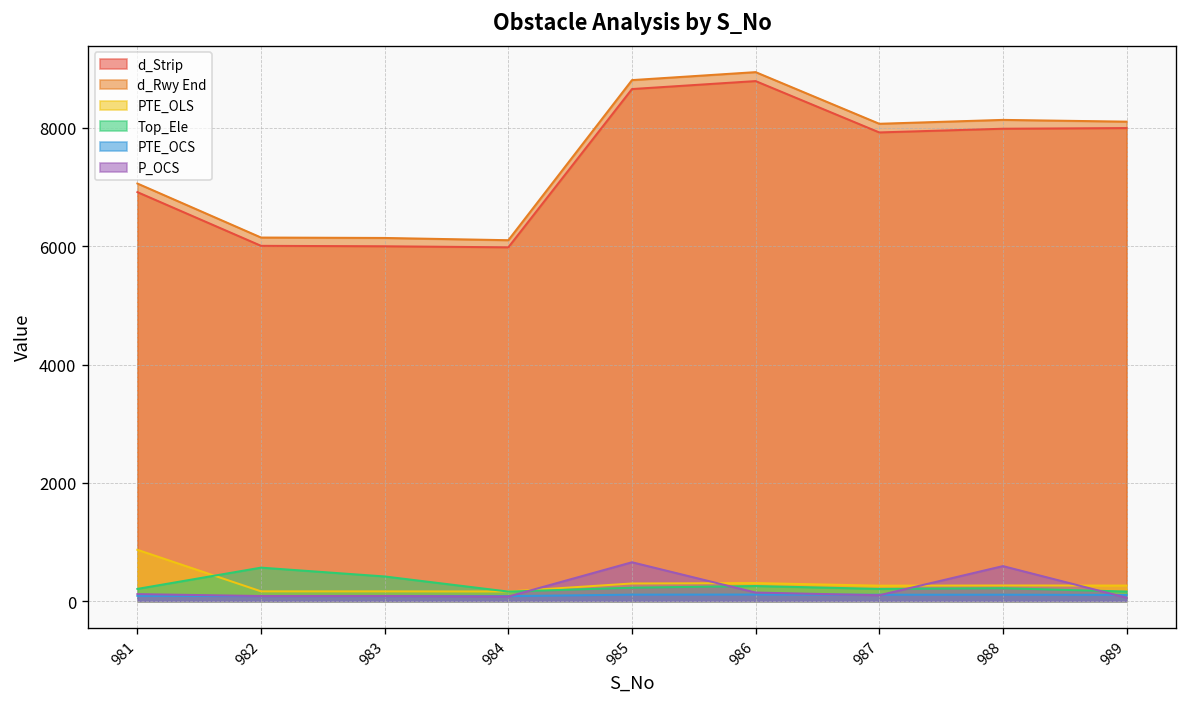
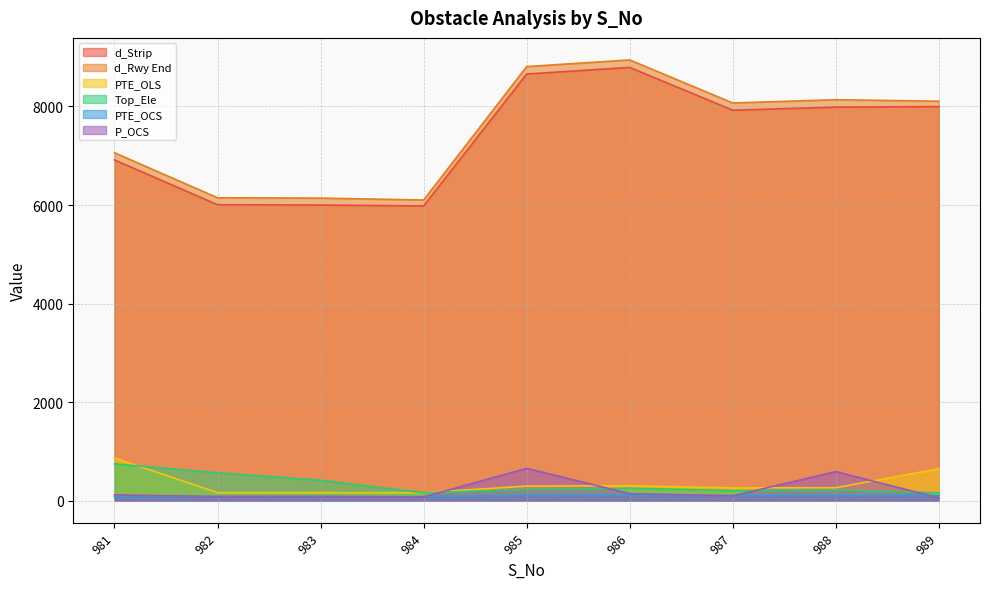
Top_Ele, 981: 200 -> 700
PTE_OLS, 989: 300 -> 600
